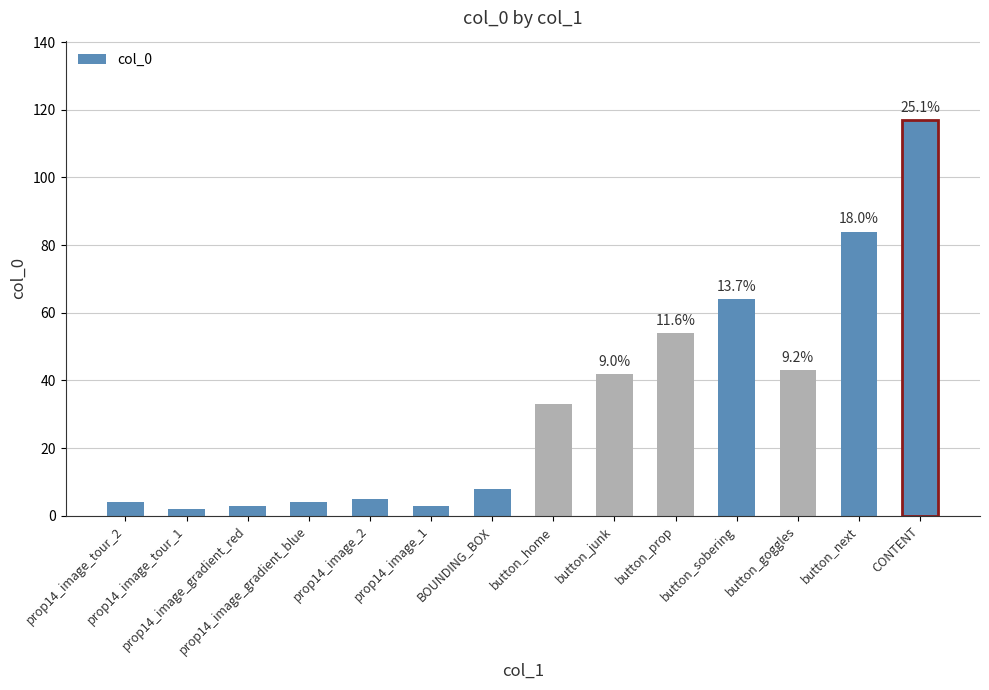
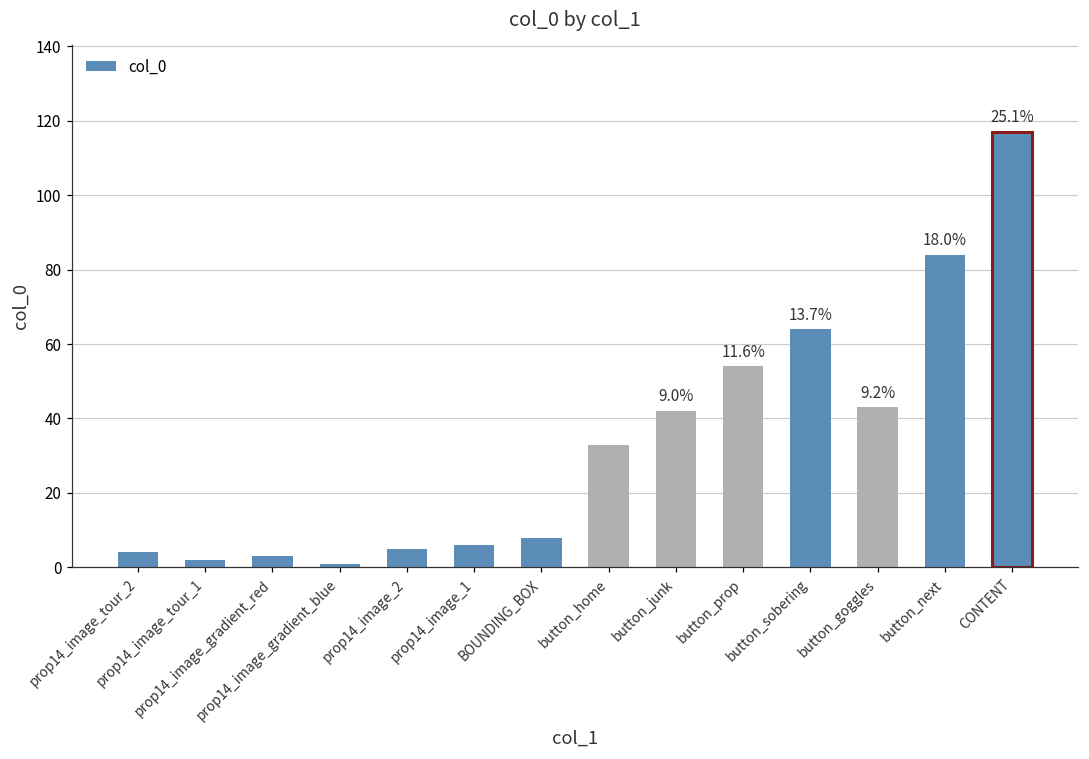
prop14_image_gradient_blue: 4 -> 1
prop14_image_1: 3 -> 6
